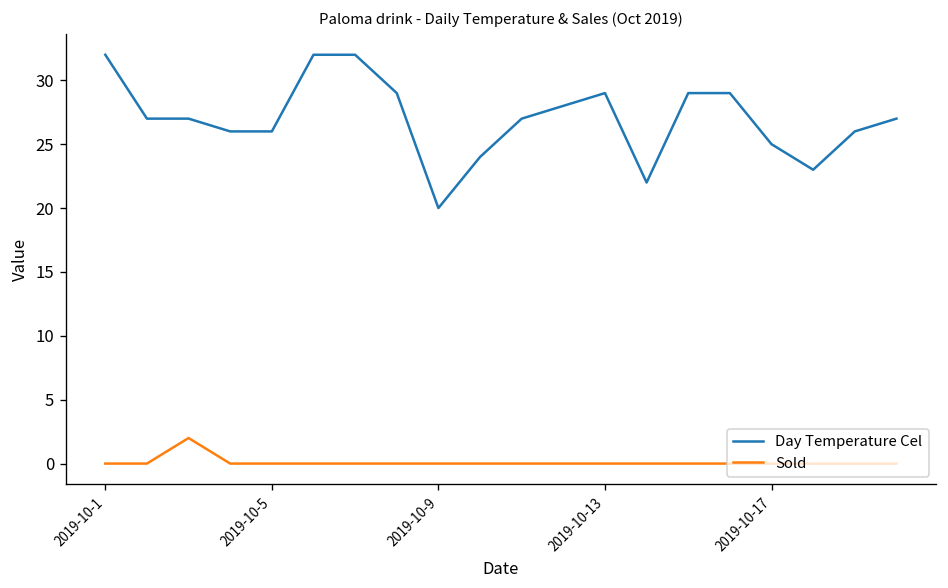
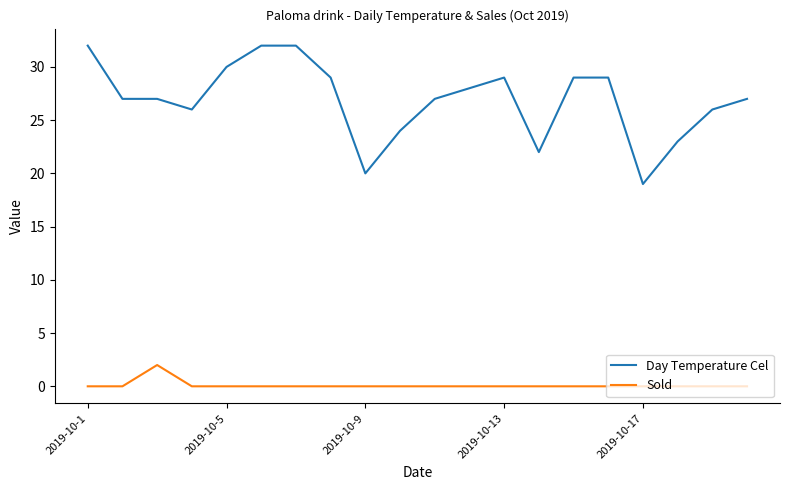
Day Temperature Cel, 2019-10-5: 26 -> 30
Day Temperature Cel, 2019-10-17: 25 -> 19
